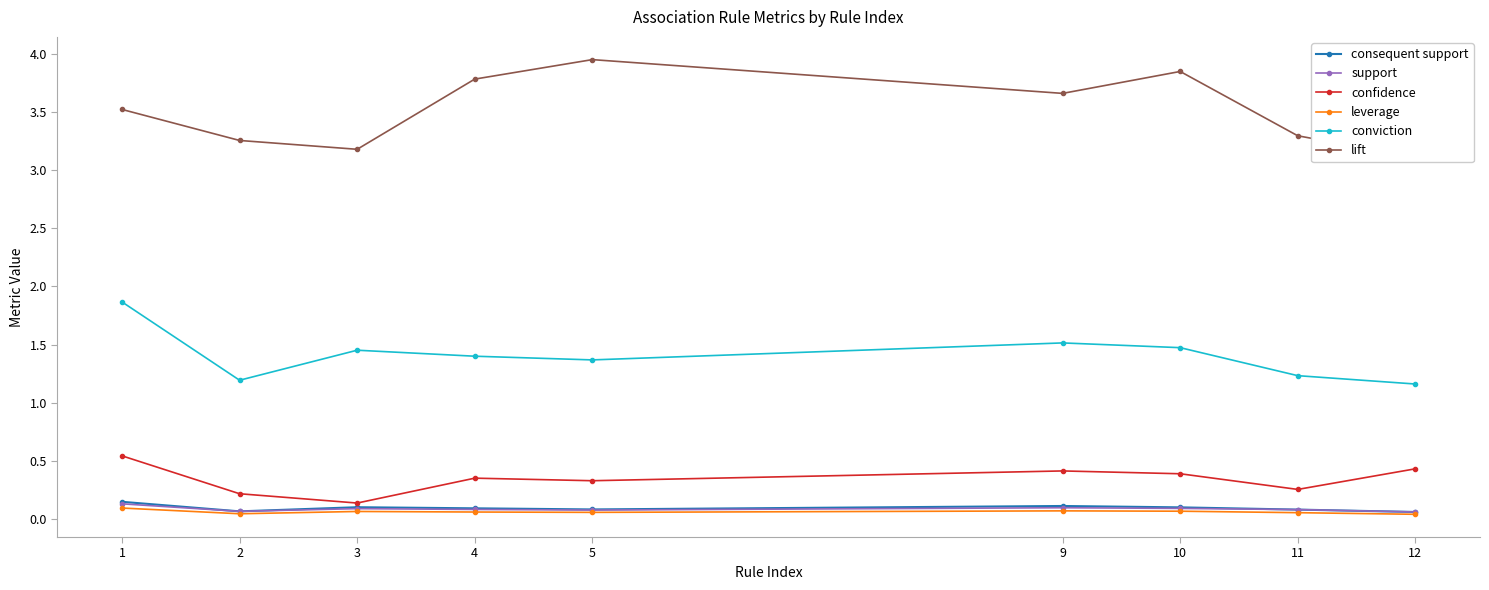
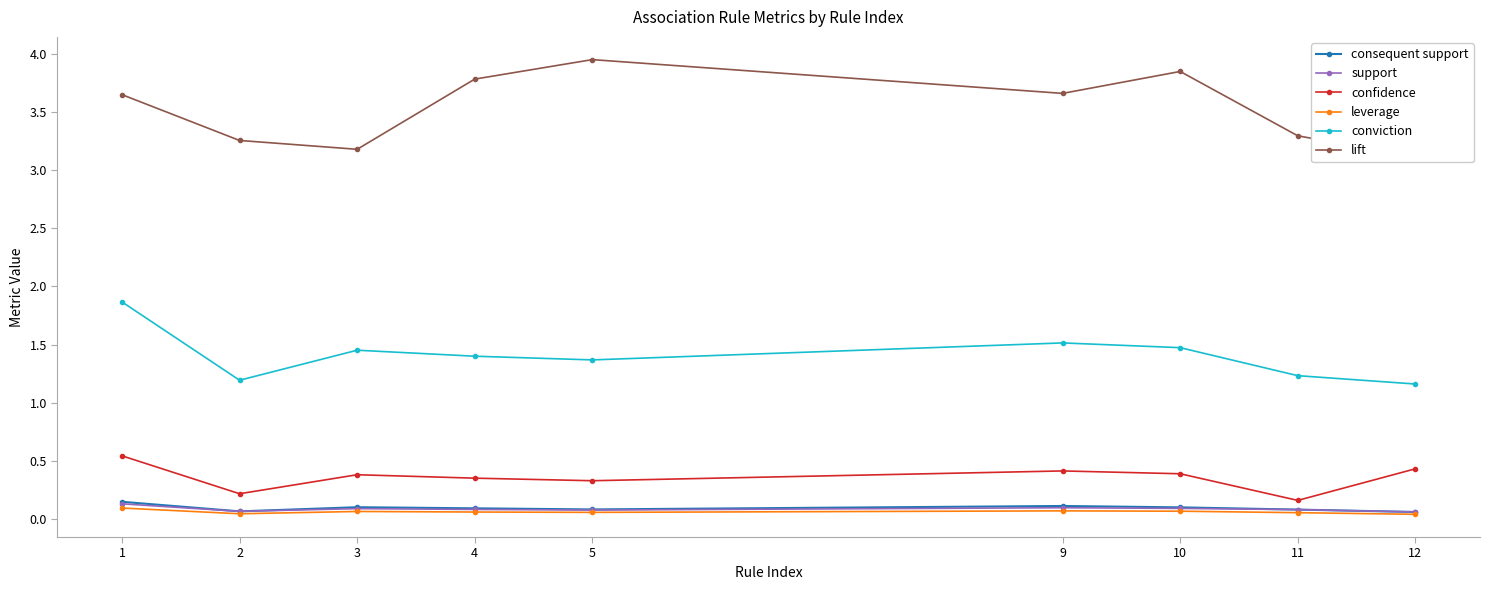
lift, 1: 3.52 -> 3.65
confidence, 3: 0.14 -> 0.38
confidence, 11: 0.26 -> 0.16
